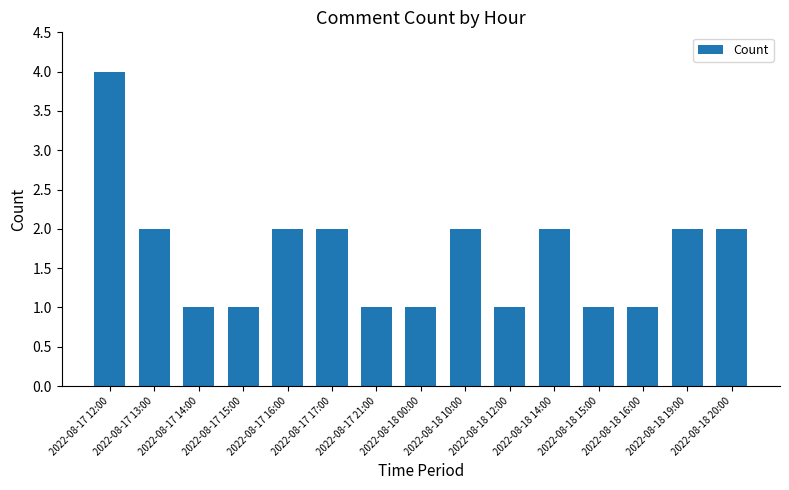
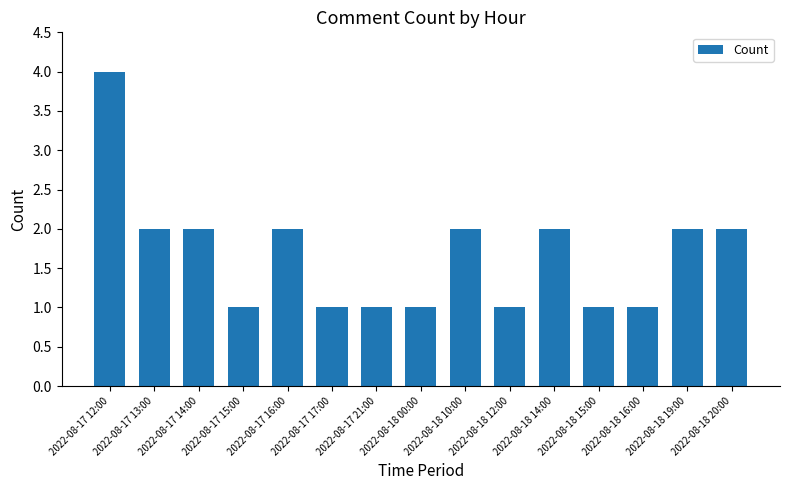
2022-08-17 14:00: 1 -> 2
2022-08-17 17:00: 2 -> 1
